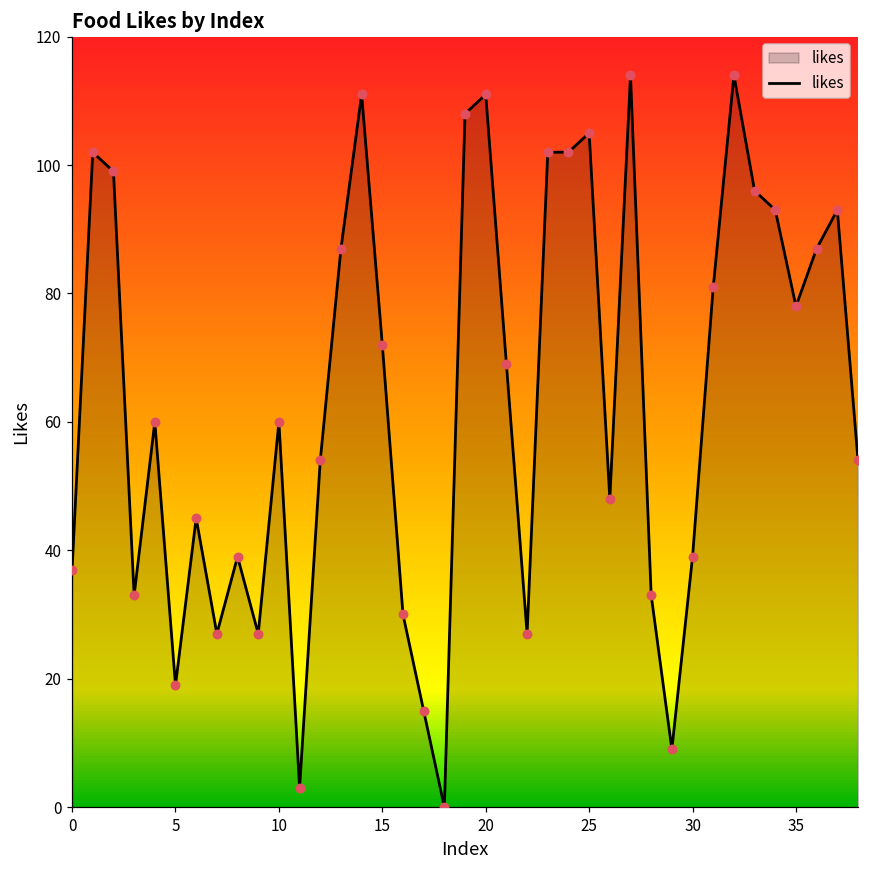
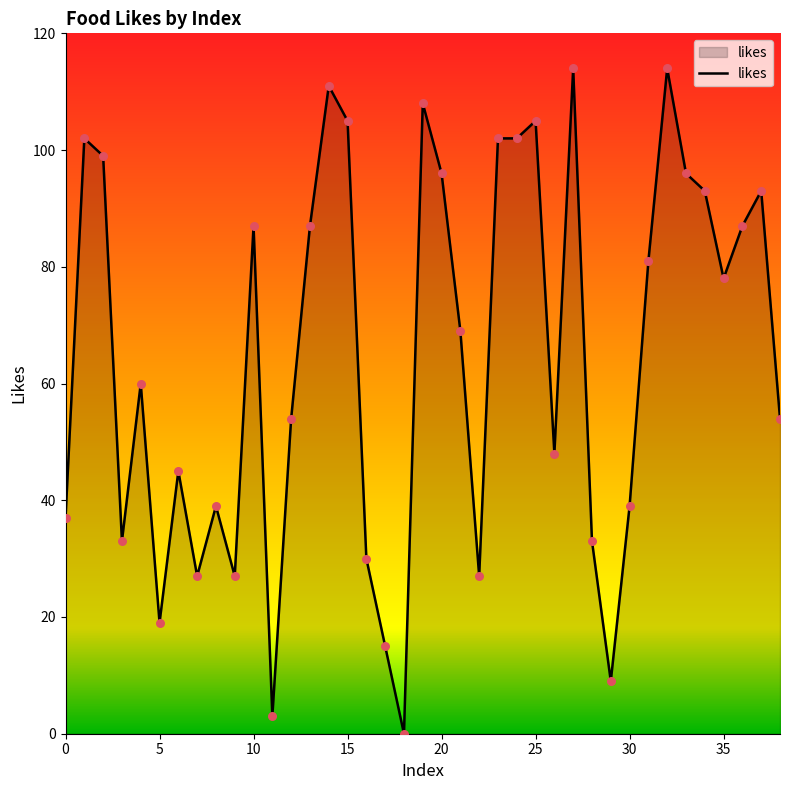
10: 60 -> 87
15: 72 -> 105
20: 111 -> 96
